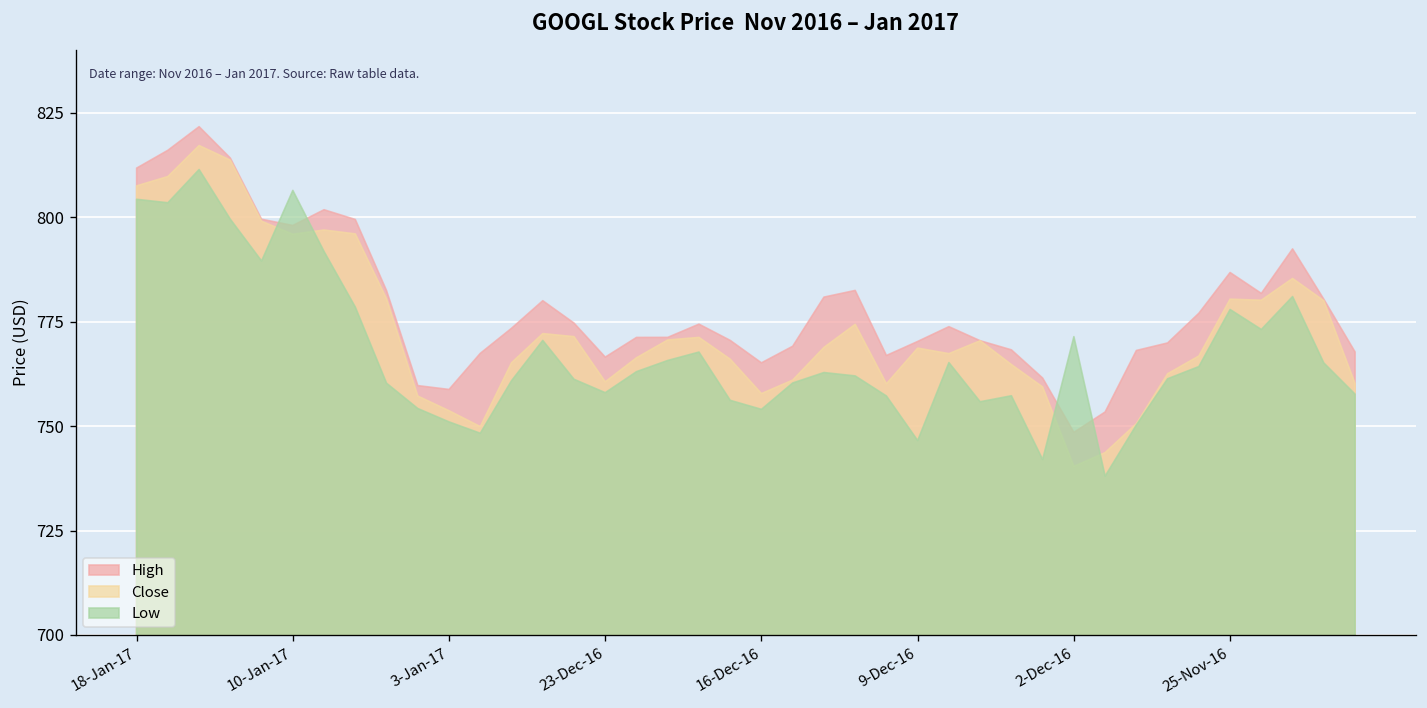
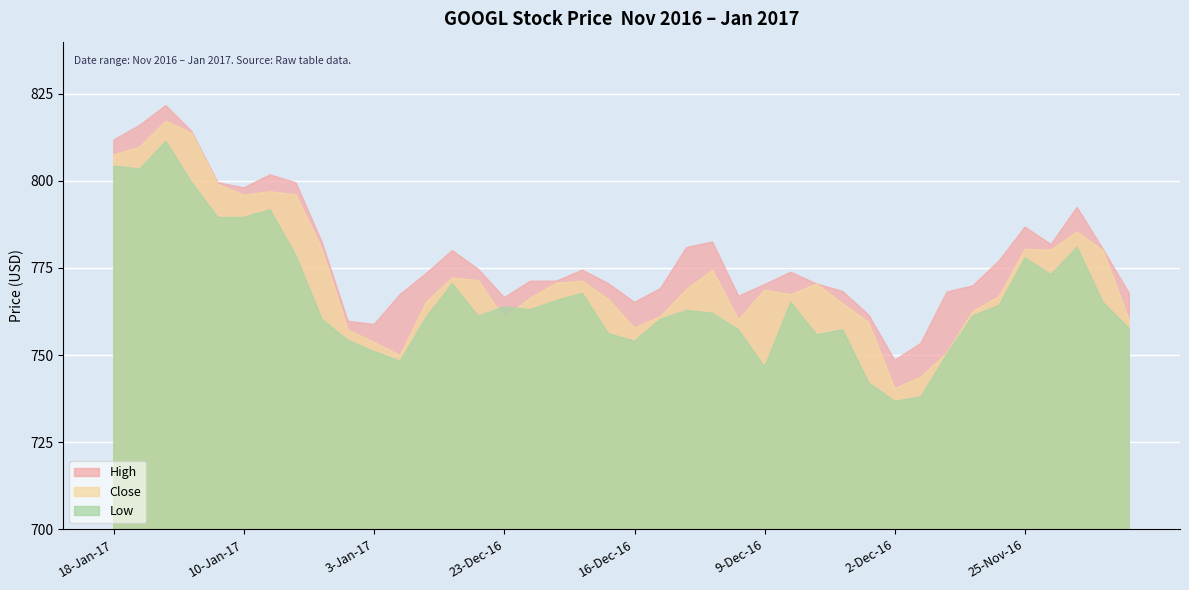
Low, 10-Jan-17: 806 -> 790
Low, 23-Dec-16: 758 -> 764
Low, 2-Dec-16: 771 -> 737
